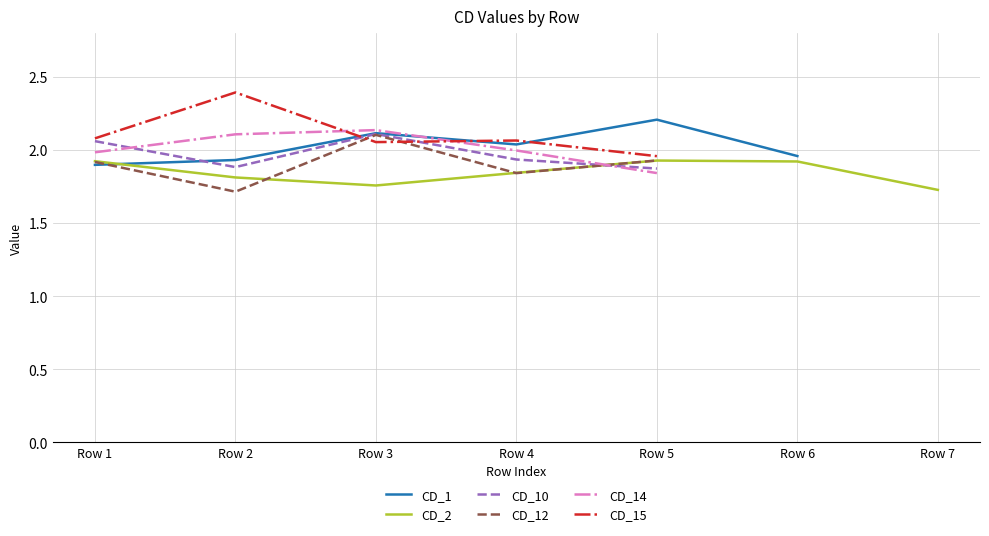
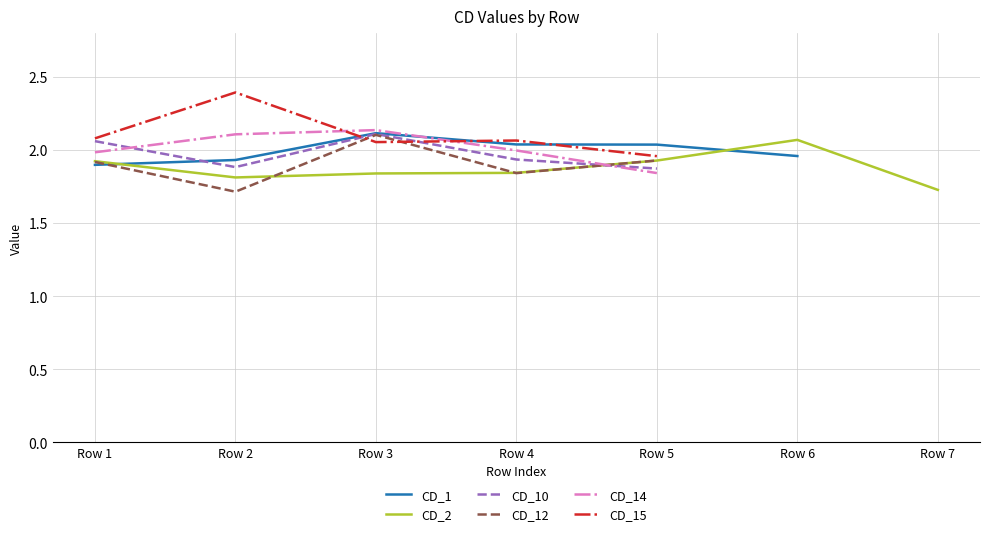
CD_2, Row 3: 1.76 -> 1.84
CD_1, Row 5: 2.21 -> 2.04
CD_2, Row 6: 1.92 -> 2.07
